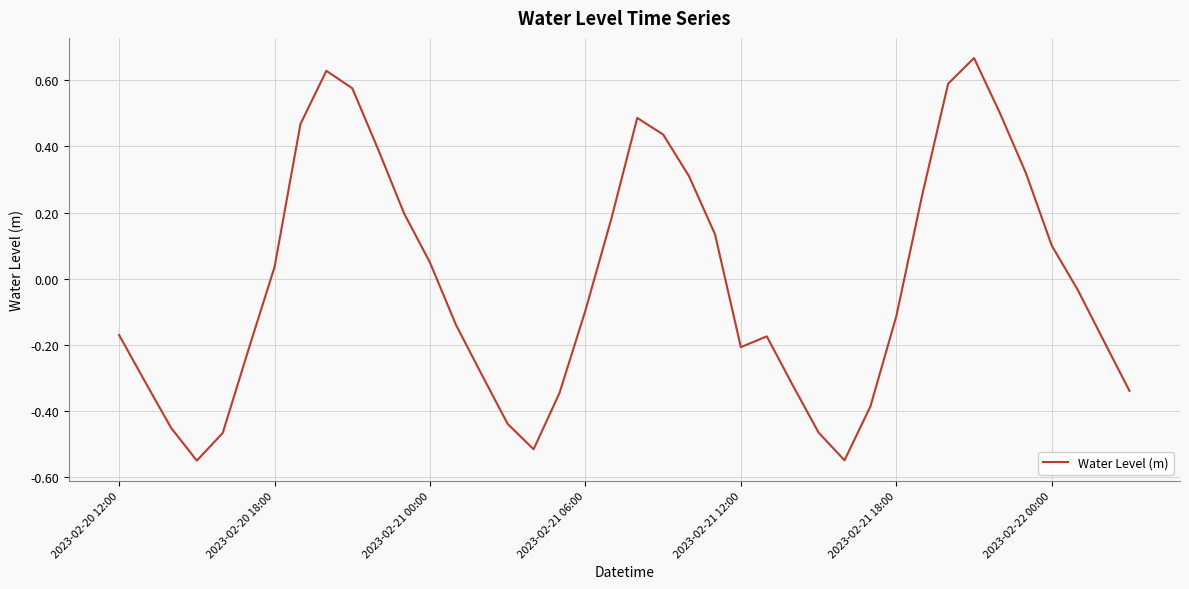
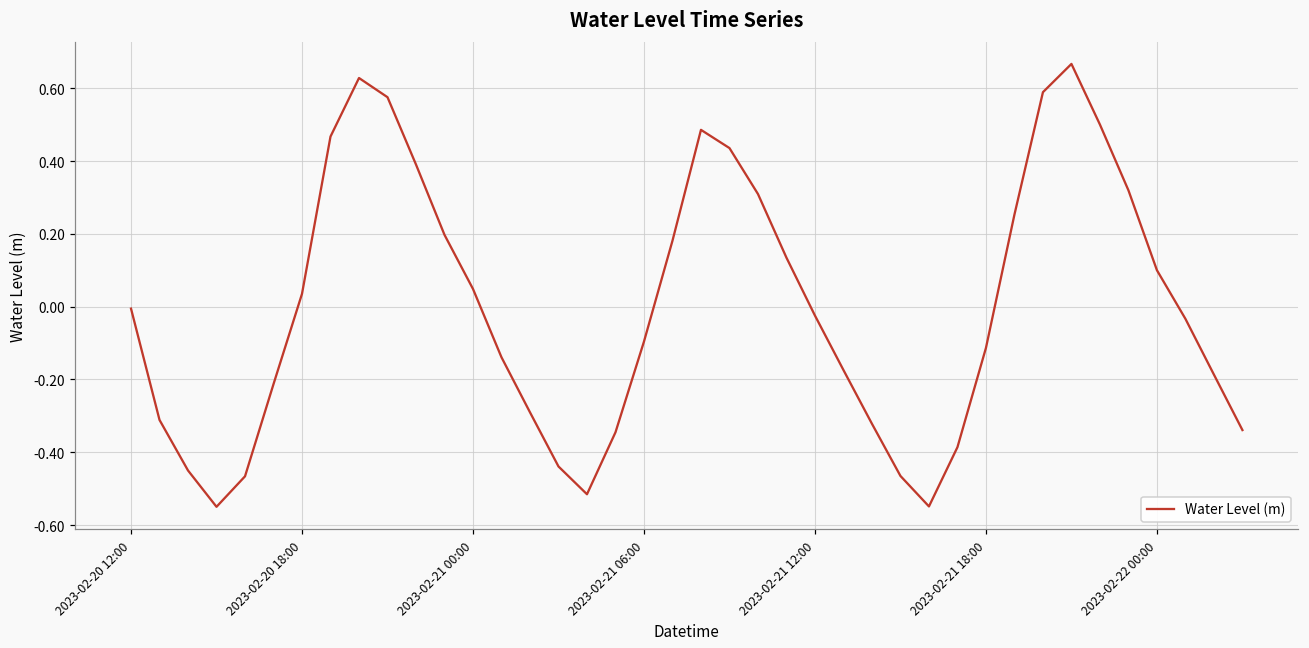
2023-02-20 12:00: -0.17 -> -0.01
2023-02-21 12:00: -0.21 -> -0.02
